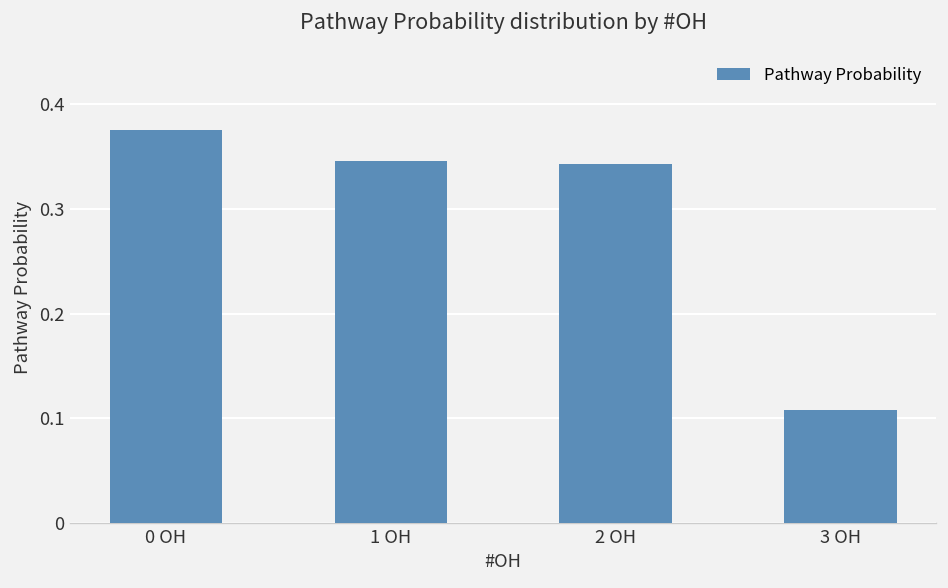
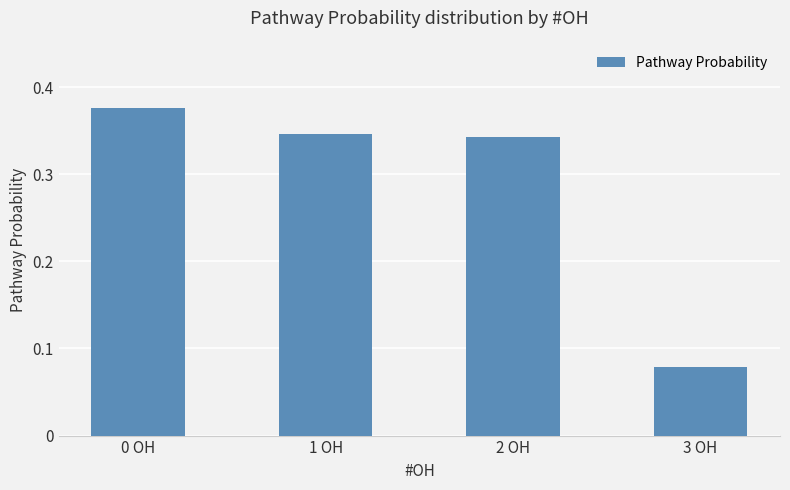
3 OH: 0.11 -> 0.08
